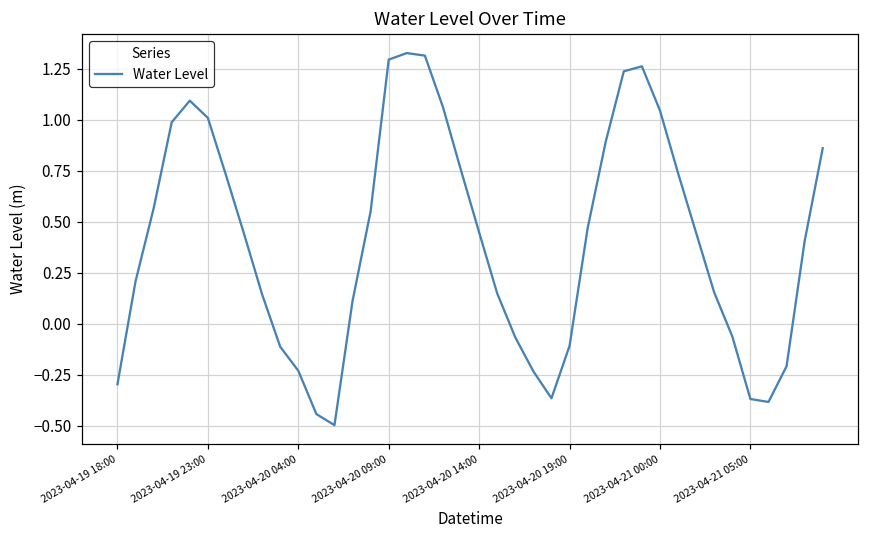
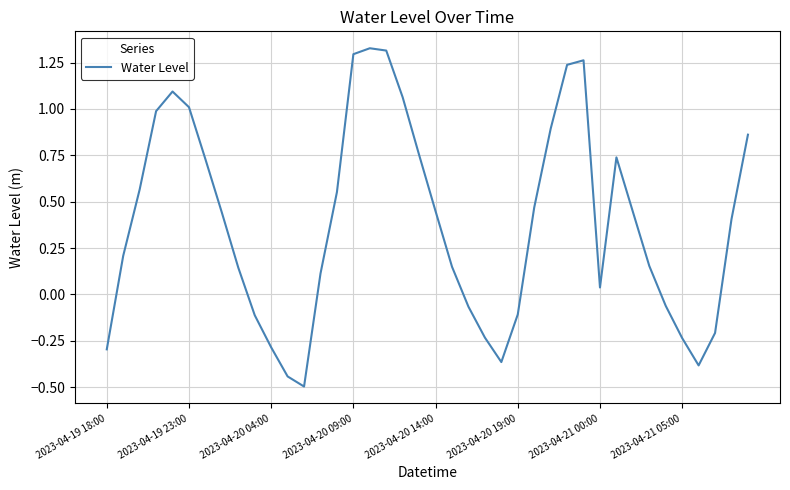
2023-04-20 04:00: -0.23 -> -0.29
2023-04-21 00:00: 1.05 -> 0.04
2023-04-21 05:00: -0.37 -> -0.24
